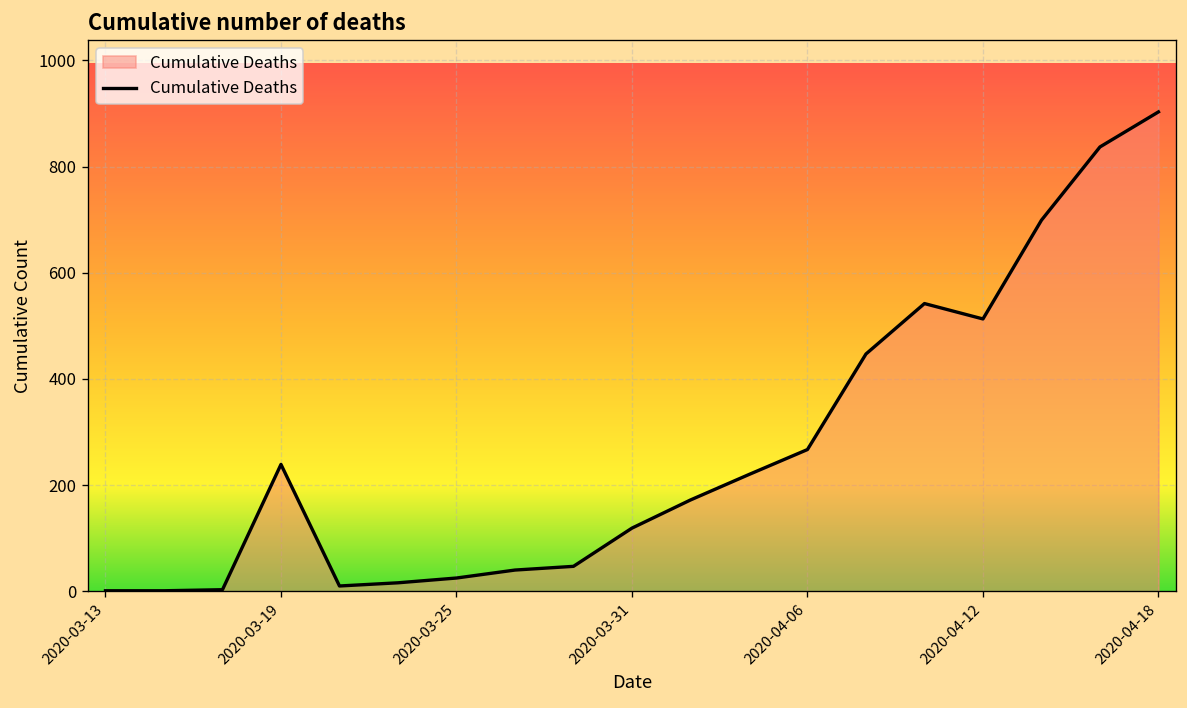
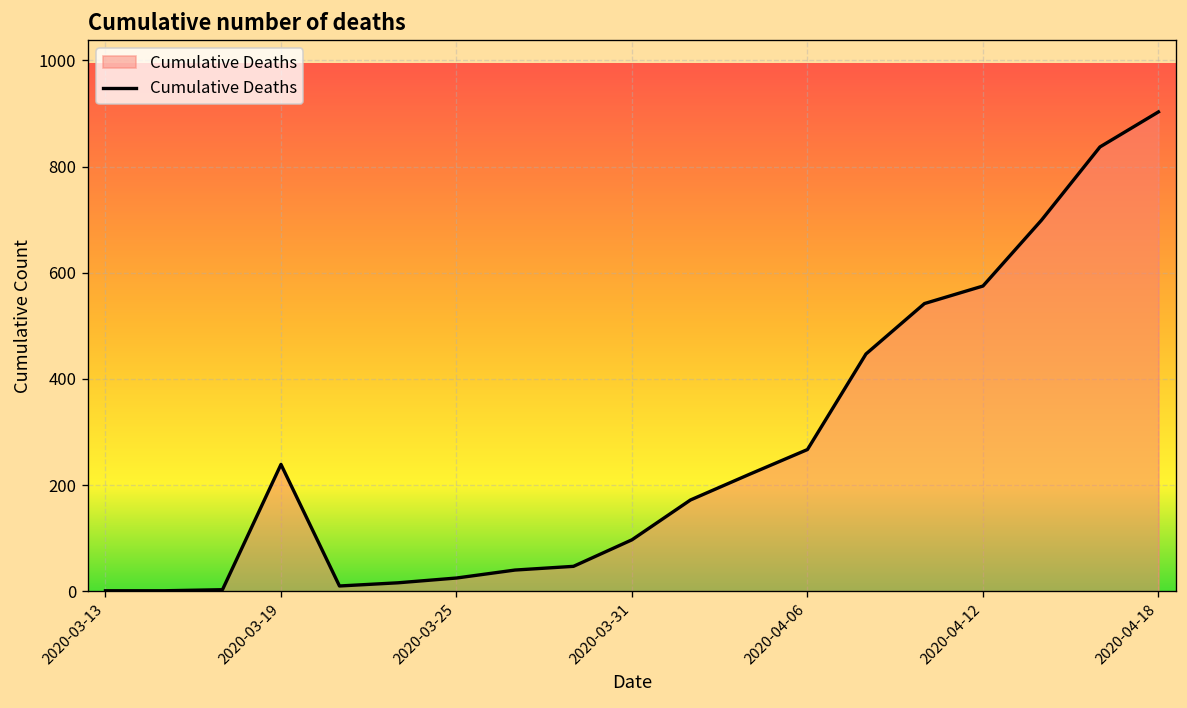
2020-03-31: 120 -> 100
2020-04-12: 510 -> 580
